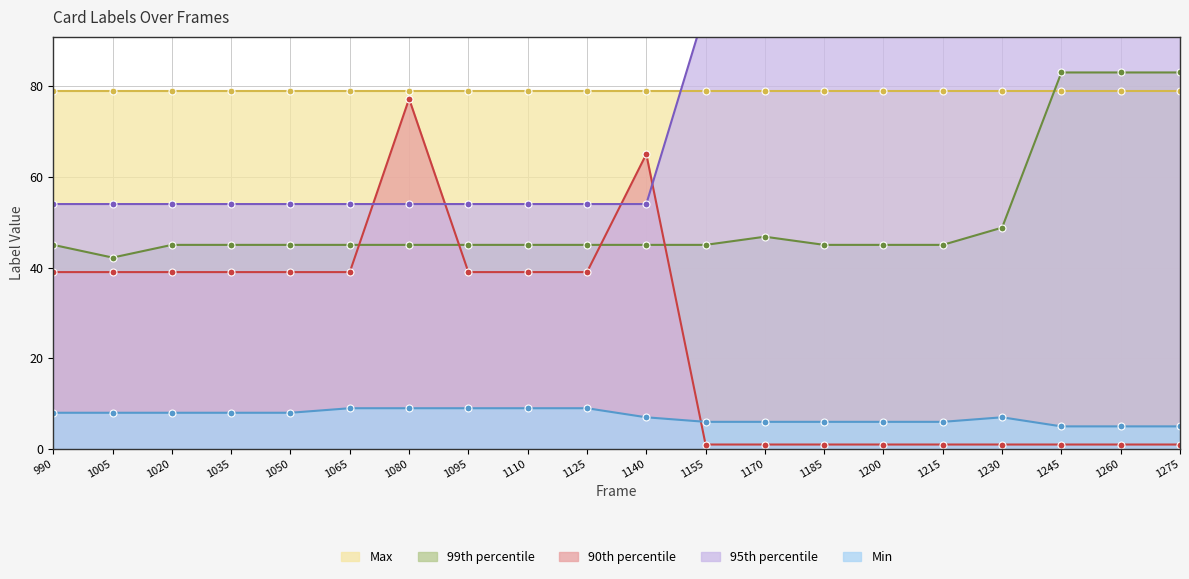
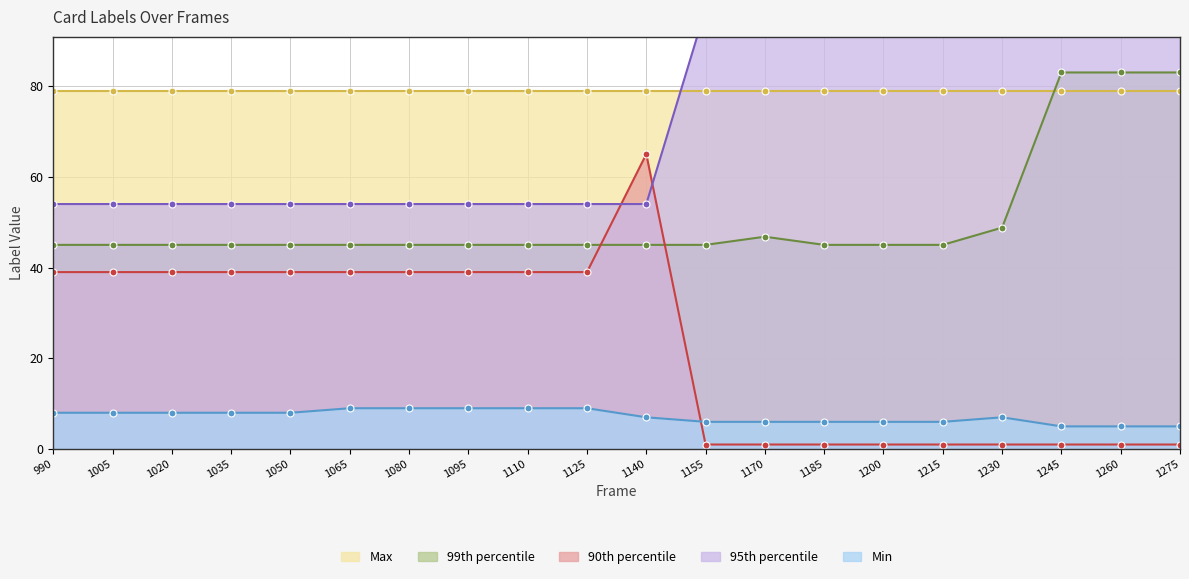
99th percentile, 1005: 42 -> 45
90th percentile, 1080: 77 -> 39
